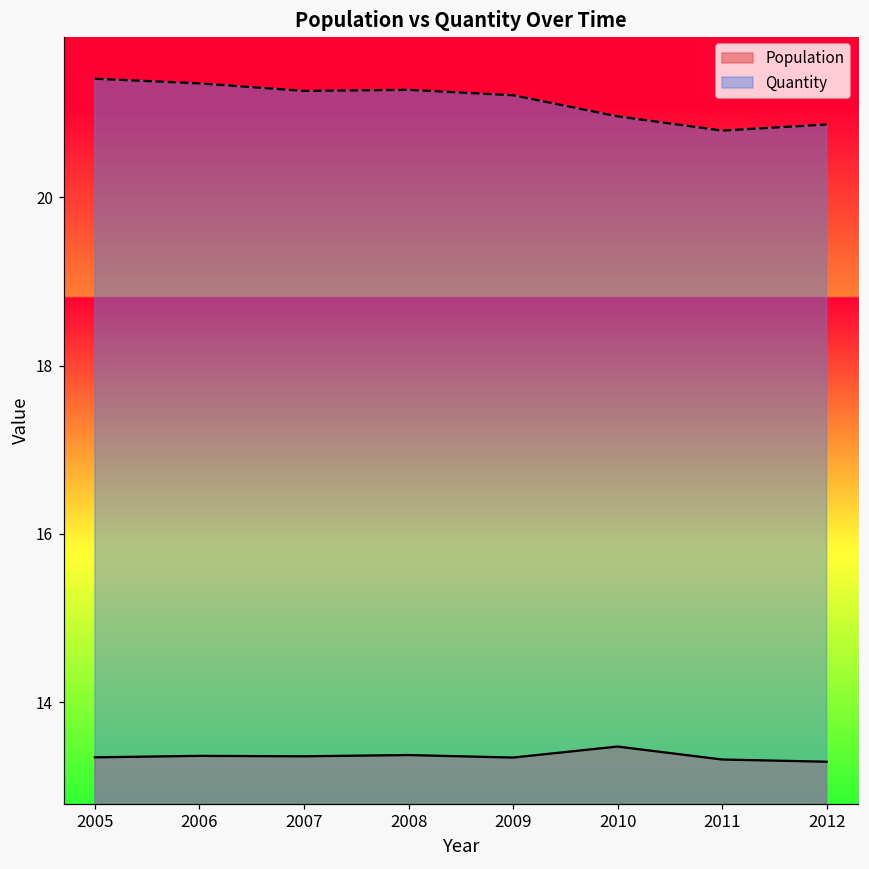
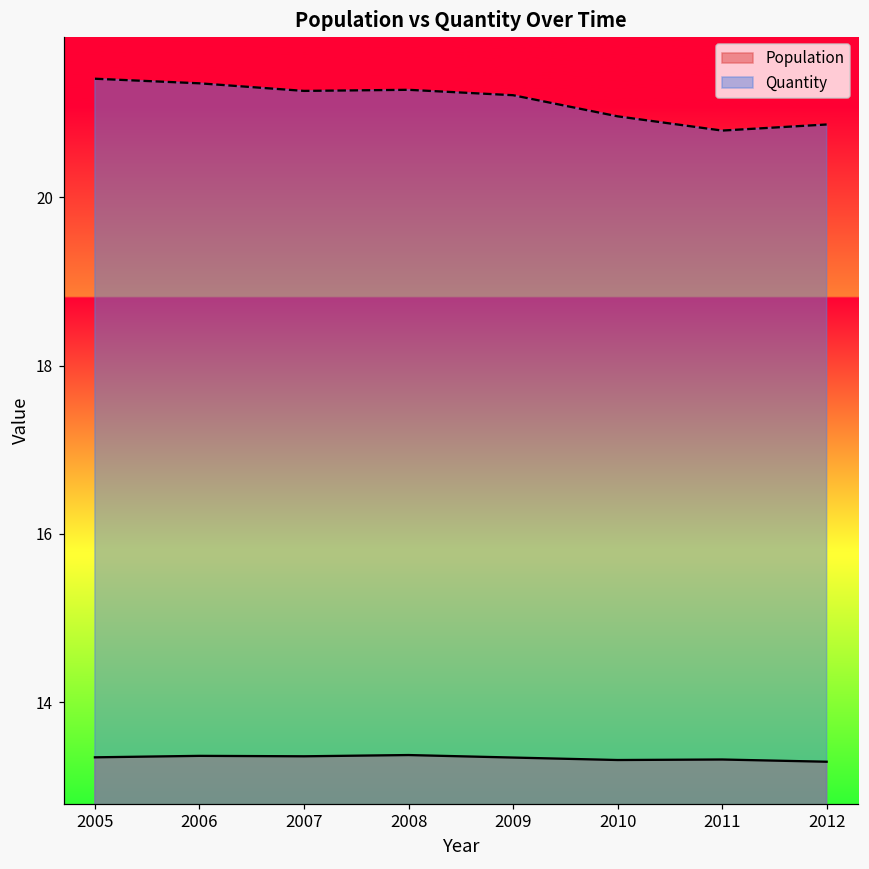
Population, 2010: 13.5 -> 13.3
